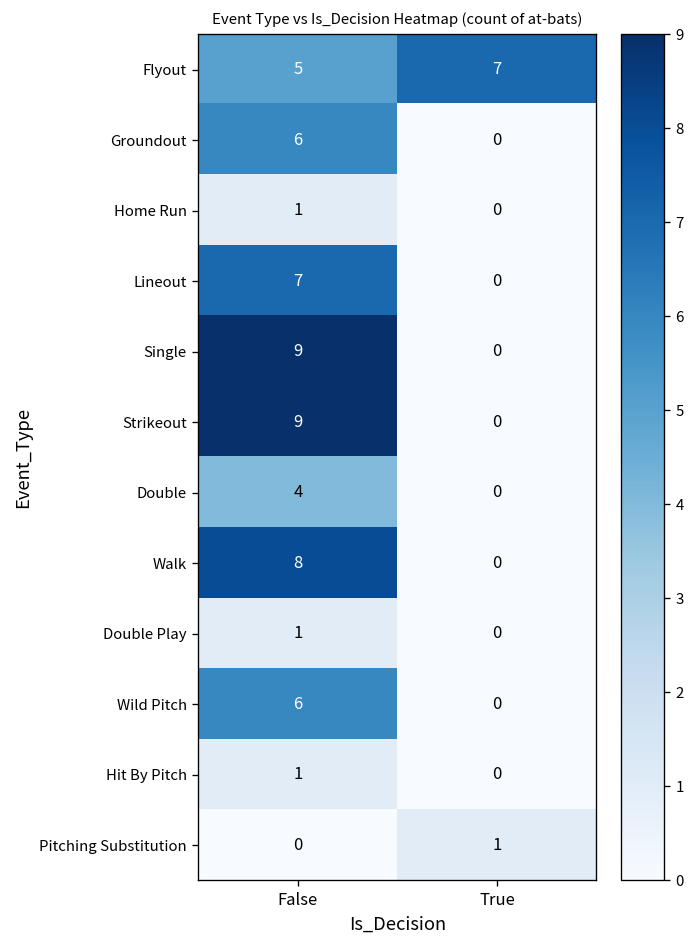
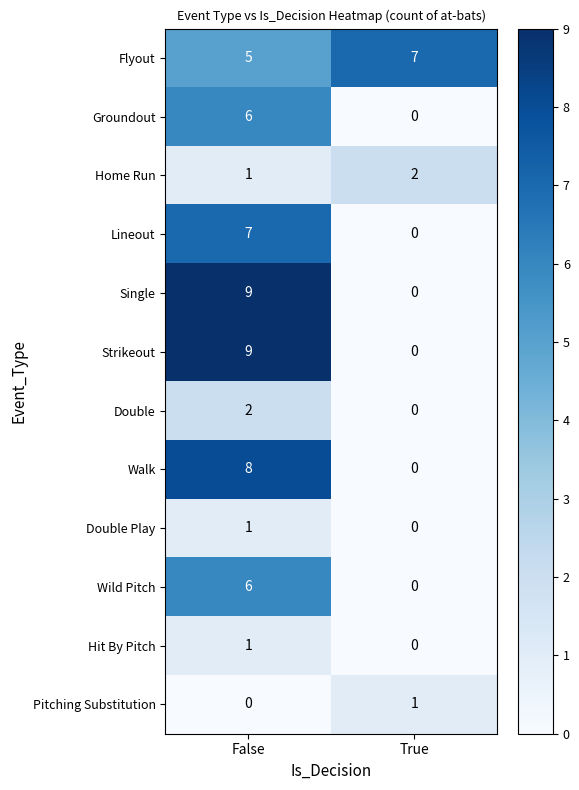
Home Run, True: 0 -> 2
Double, False: 4 -> 2
